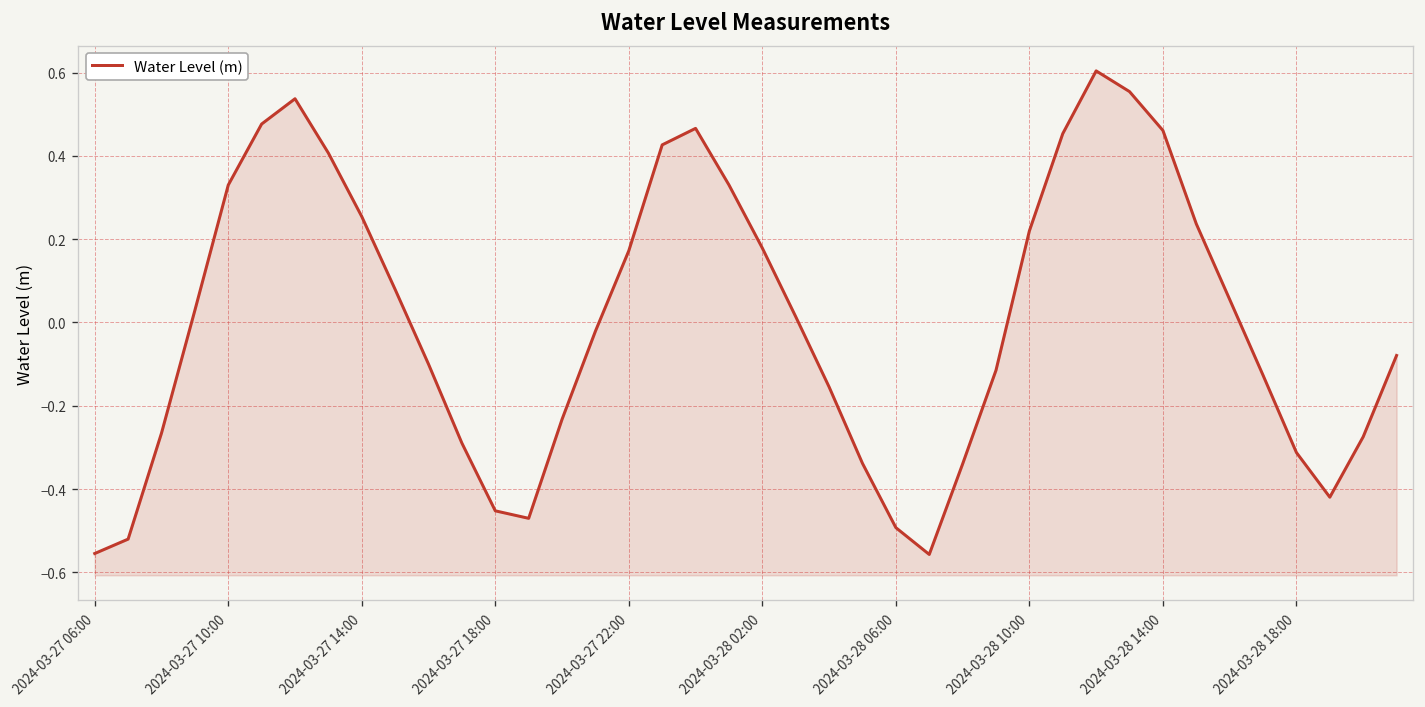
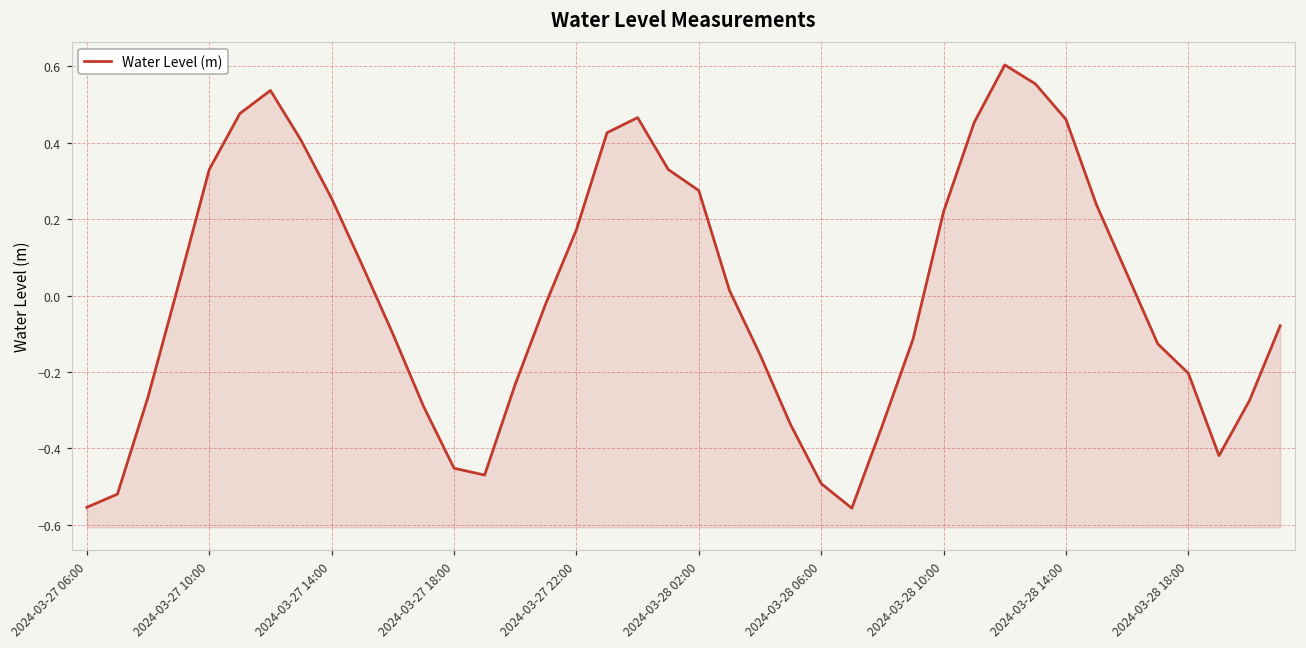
2024-03-28 02:00: 0.18 -> 0.27
2024-03-28 18:00: -0.31 -> -0.20
